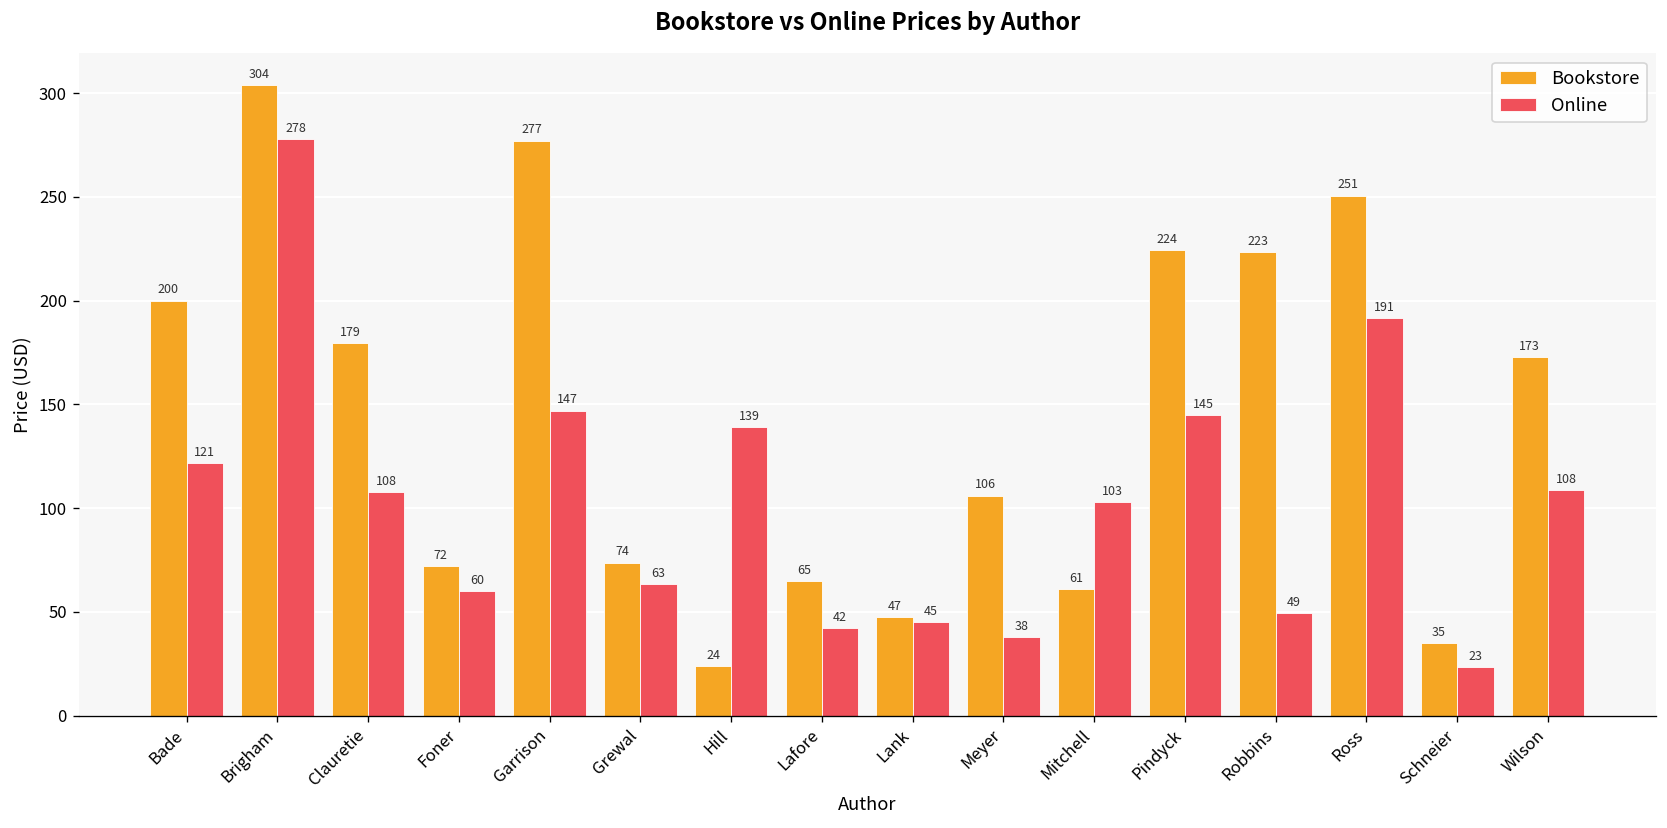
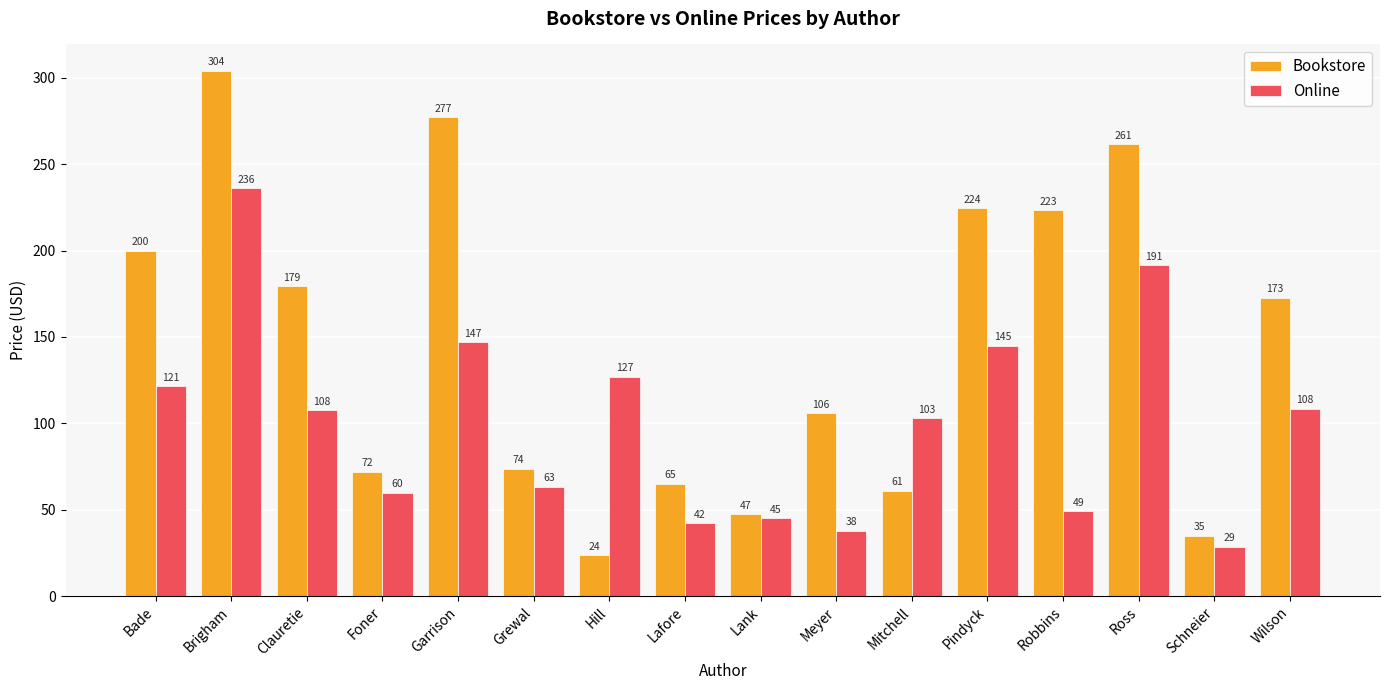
Online, Brigham: 278 -> 236
Online, Hill: 139 -> 127
Bookstore, Ross: 251 -> 261
Online, Schneier: 23 -> 29
